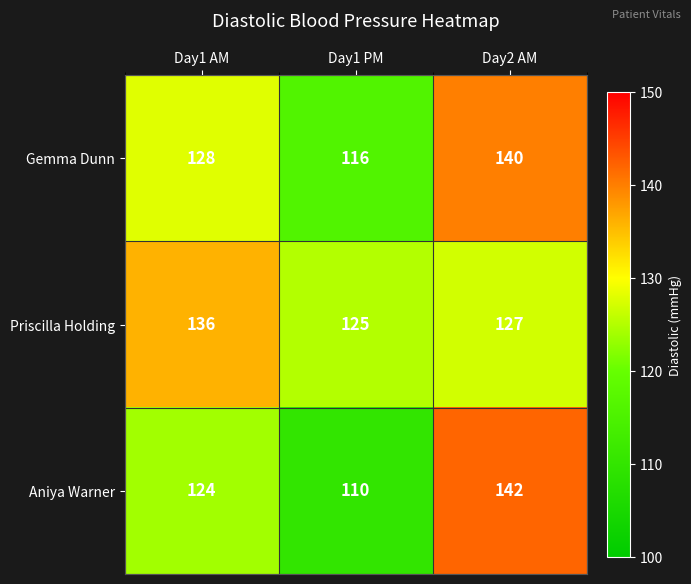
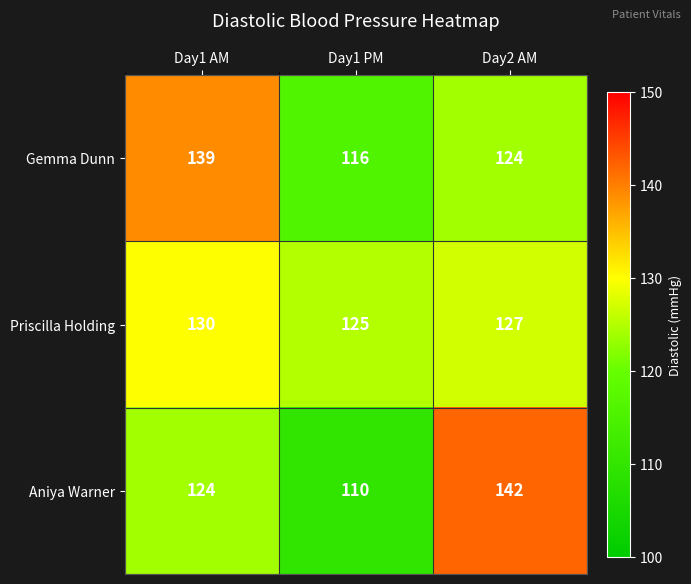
Gemma Dunn, Day1 AM: 128 -> 139
Gemma Dunn, Day2 AM: 140 -> 124
Priscilla Holding, Day1 AM: 136 -> 130
